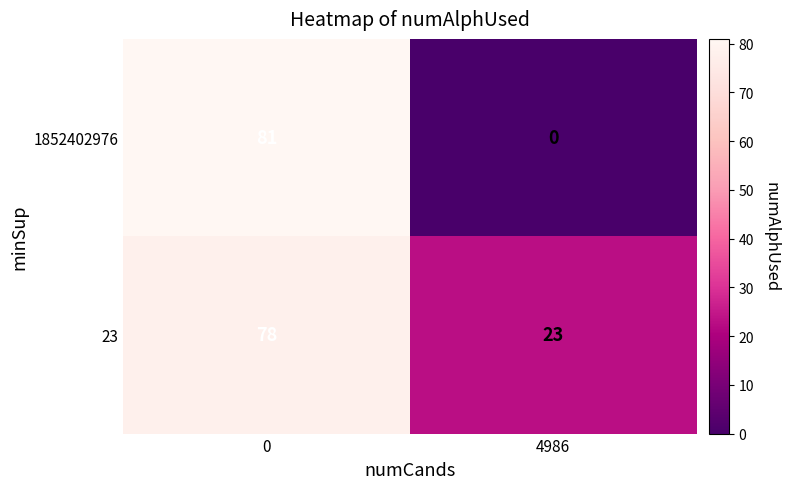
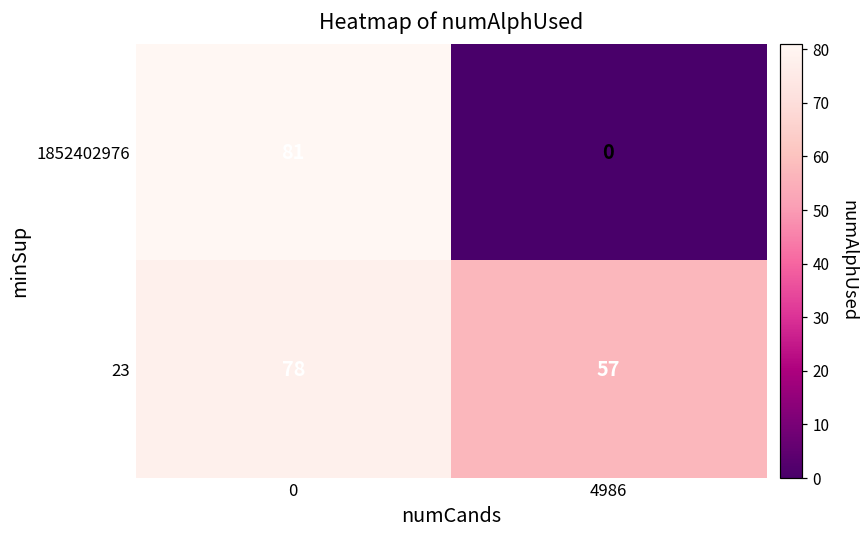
23, 4986: 23 -> 57
